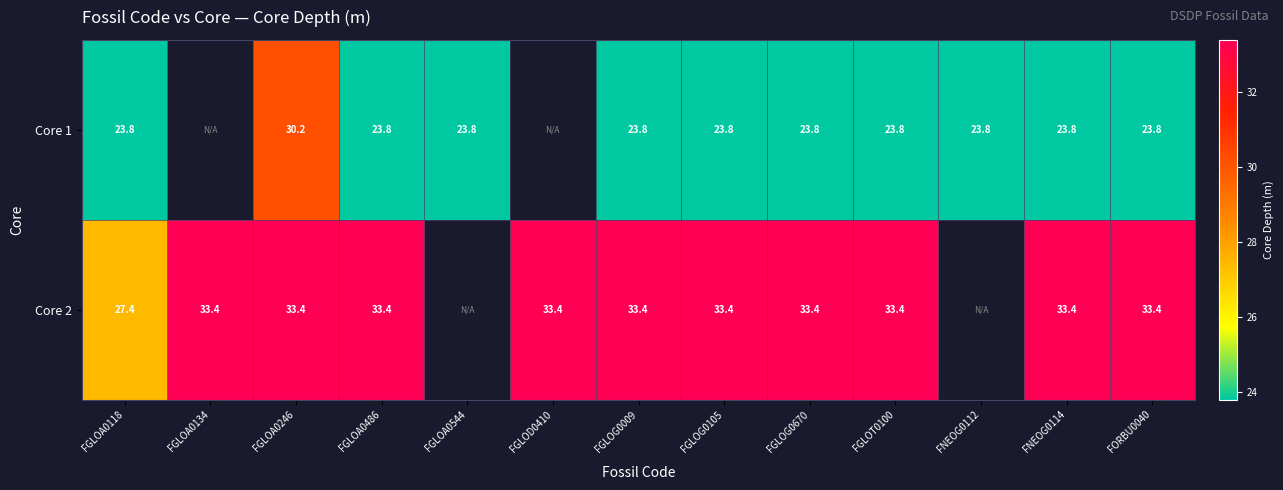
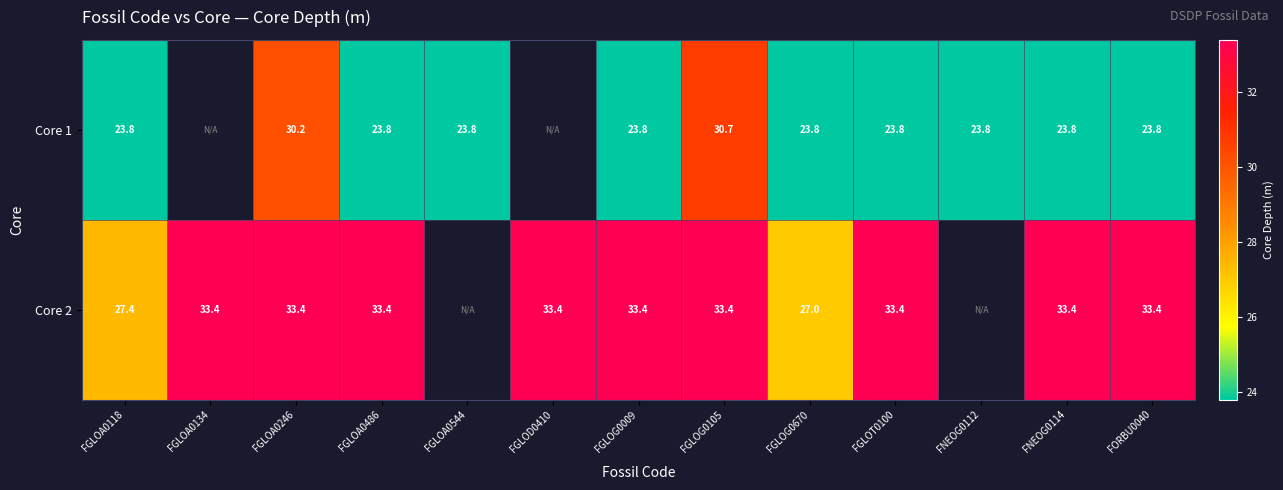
Core 1, FGLOG0105: 23.8 -> 30.7
Core 2, FGLOG0670: 33.4 -> 27.0
